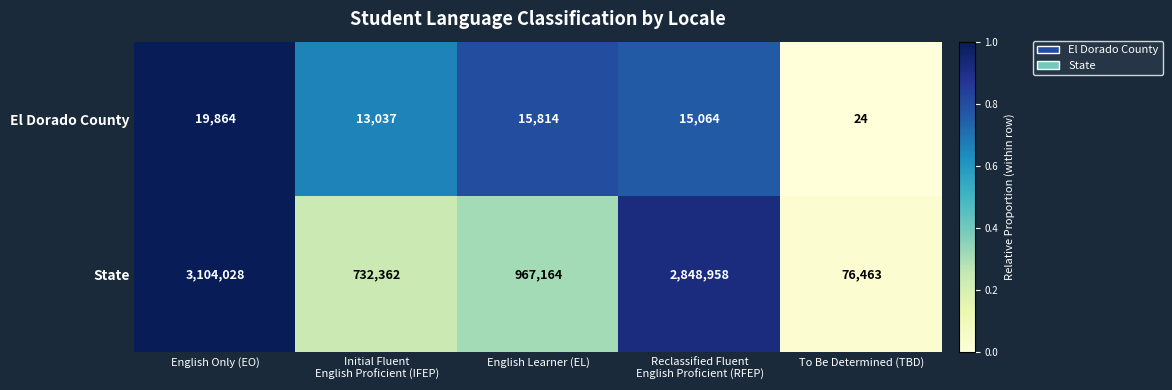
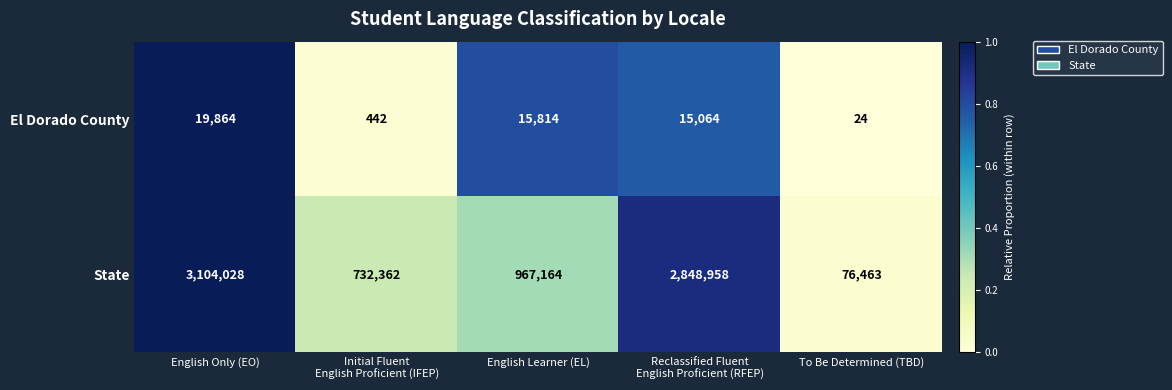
El Dorado County, Initial Fluent English Proficient (IFEP): 13,037 -> 442
